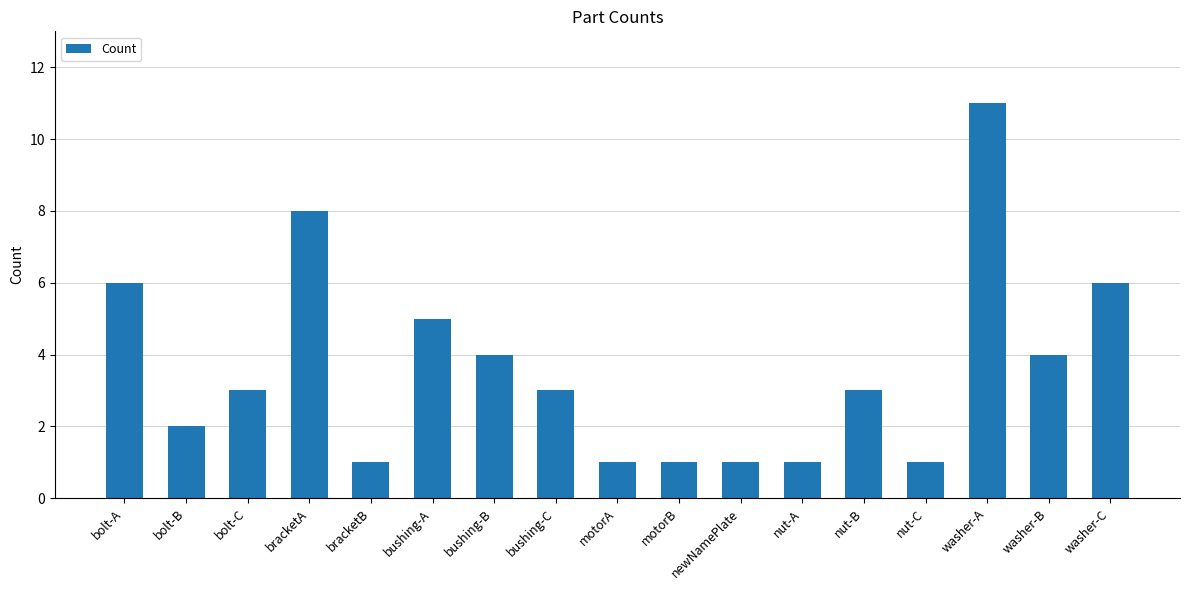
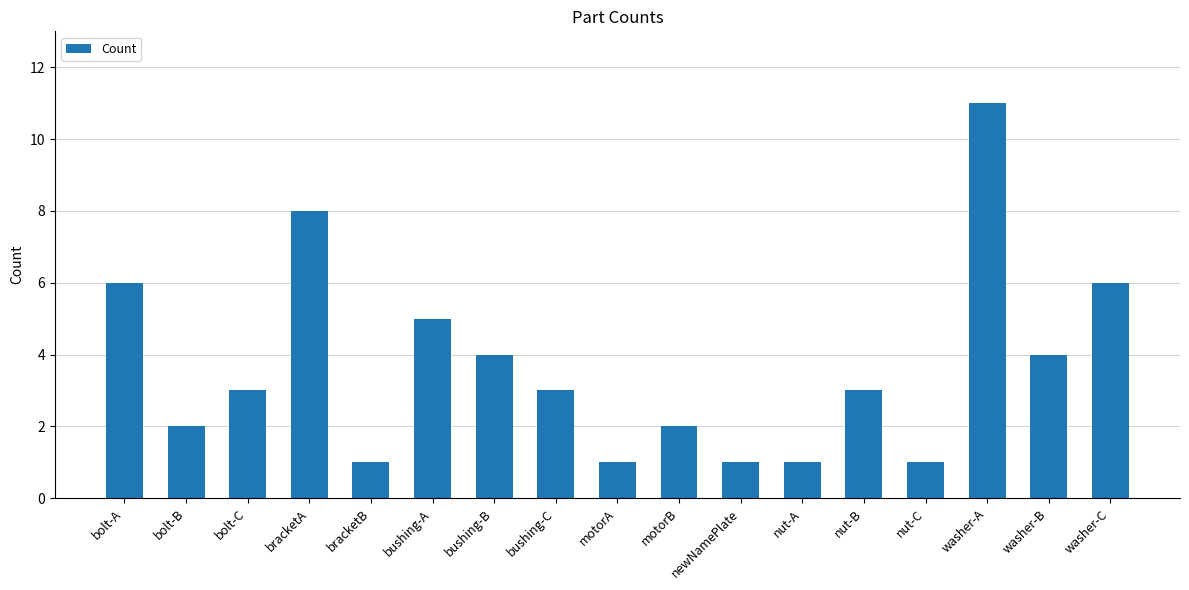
motorB: 1 -> 2
